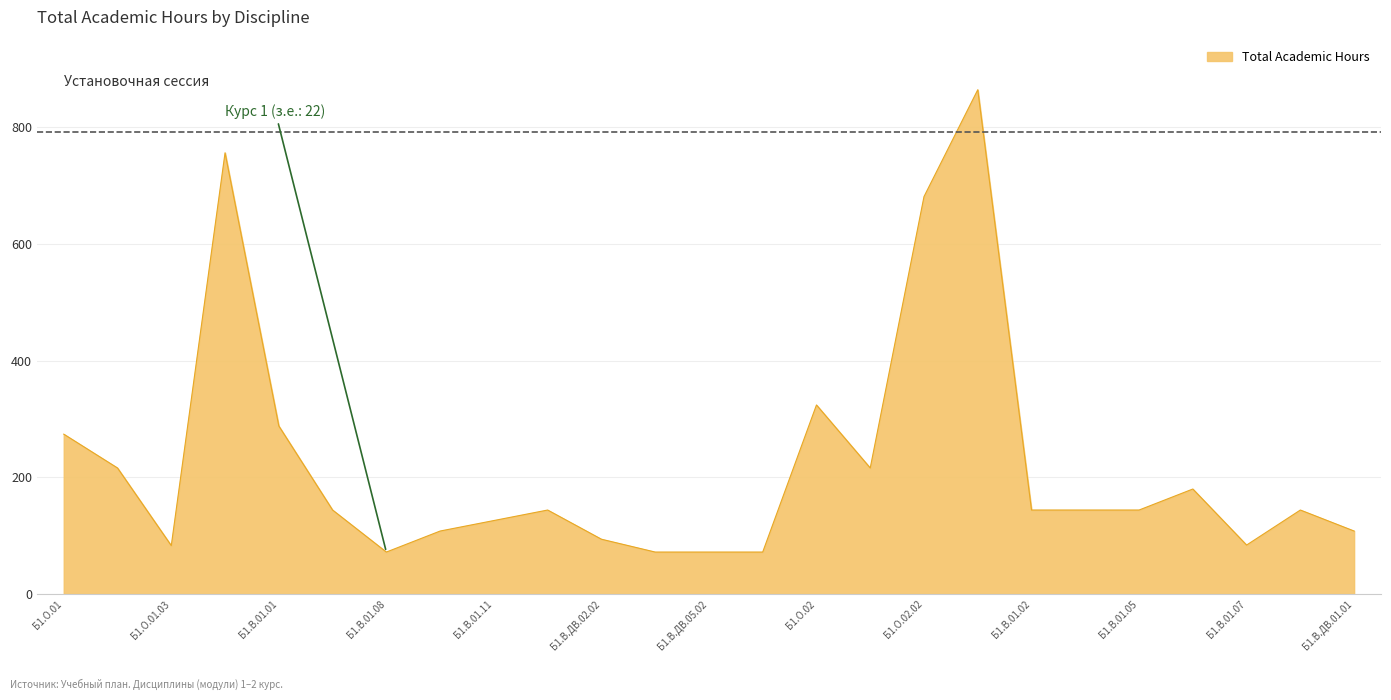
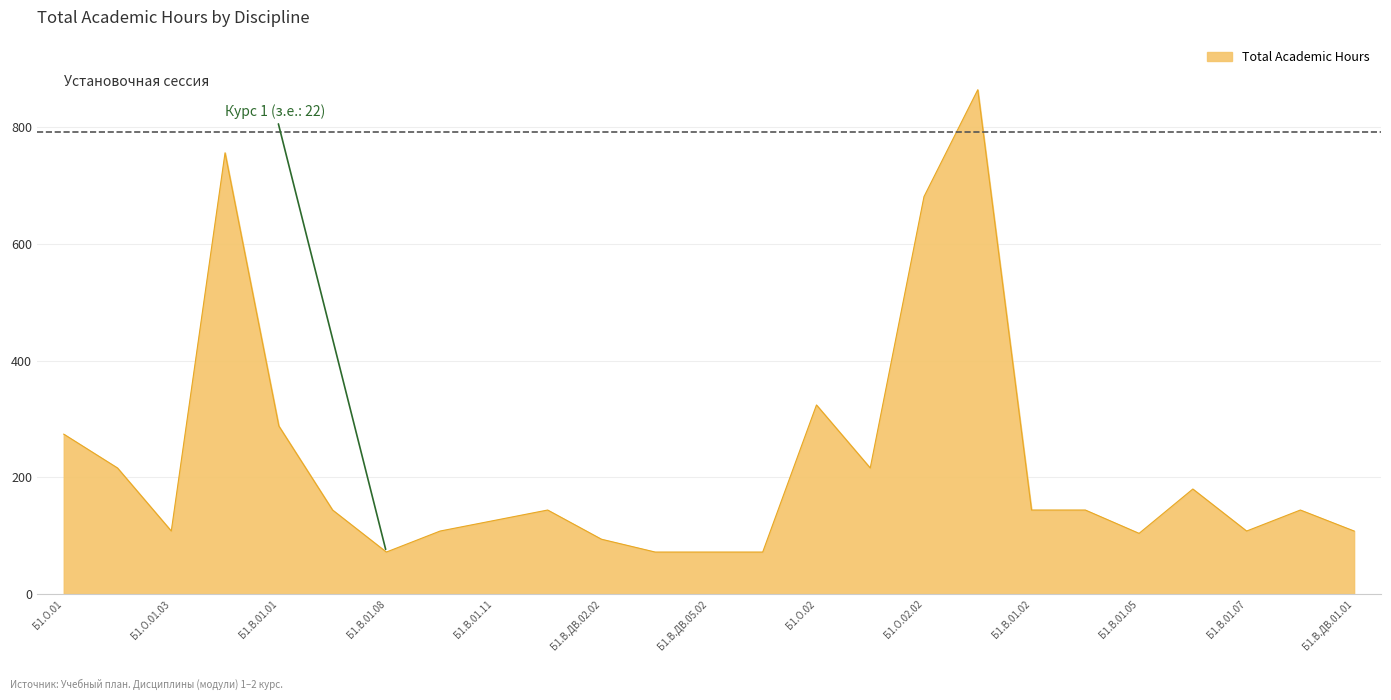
Б1.О.01.03: 80 -> 110
Б1.В.01.05: 140 -> 100
Б1.В.01.07: 80 -> 110
